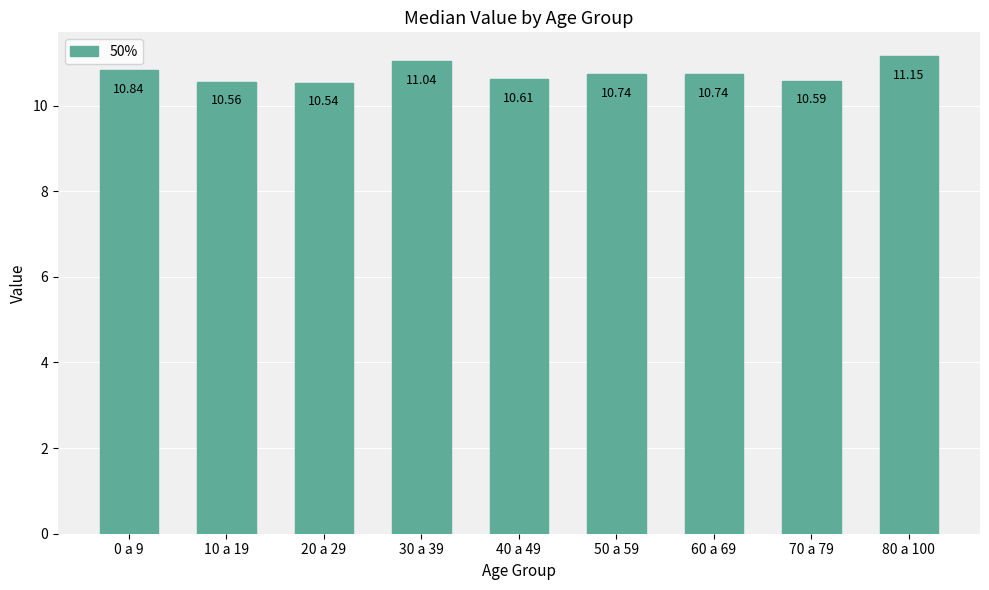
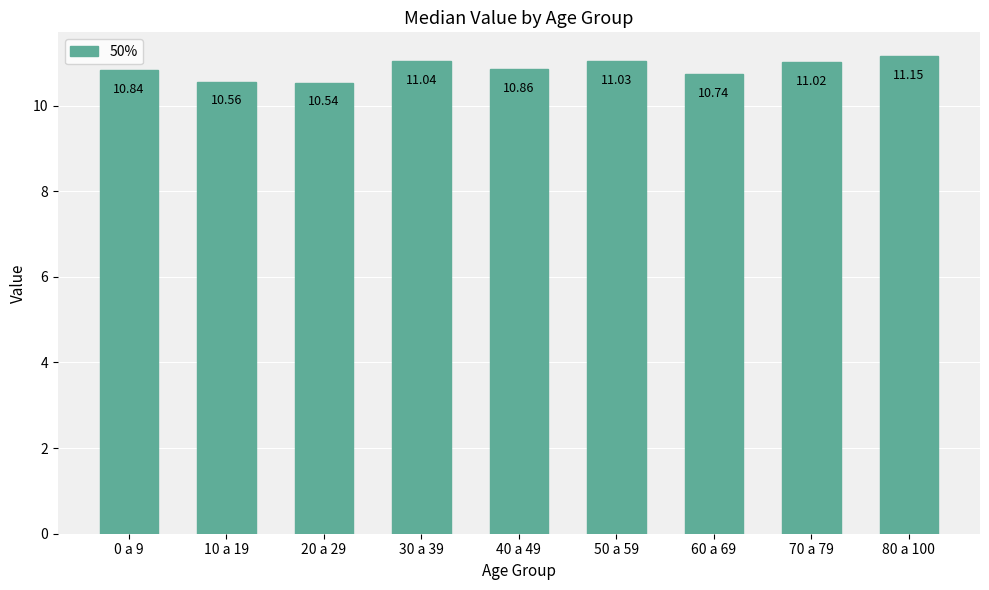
40 a 49: 10.61 -> 10.86
50 a 59: 10.74 -> 11.03
70 a 79: 10.59 -> 11.02
